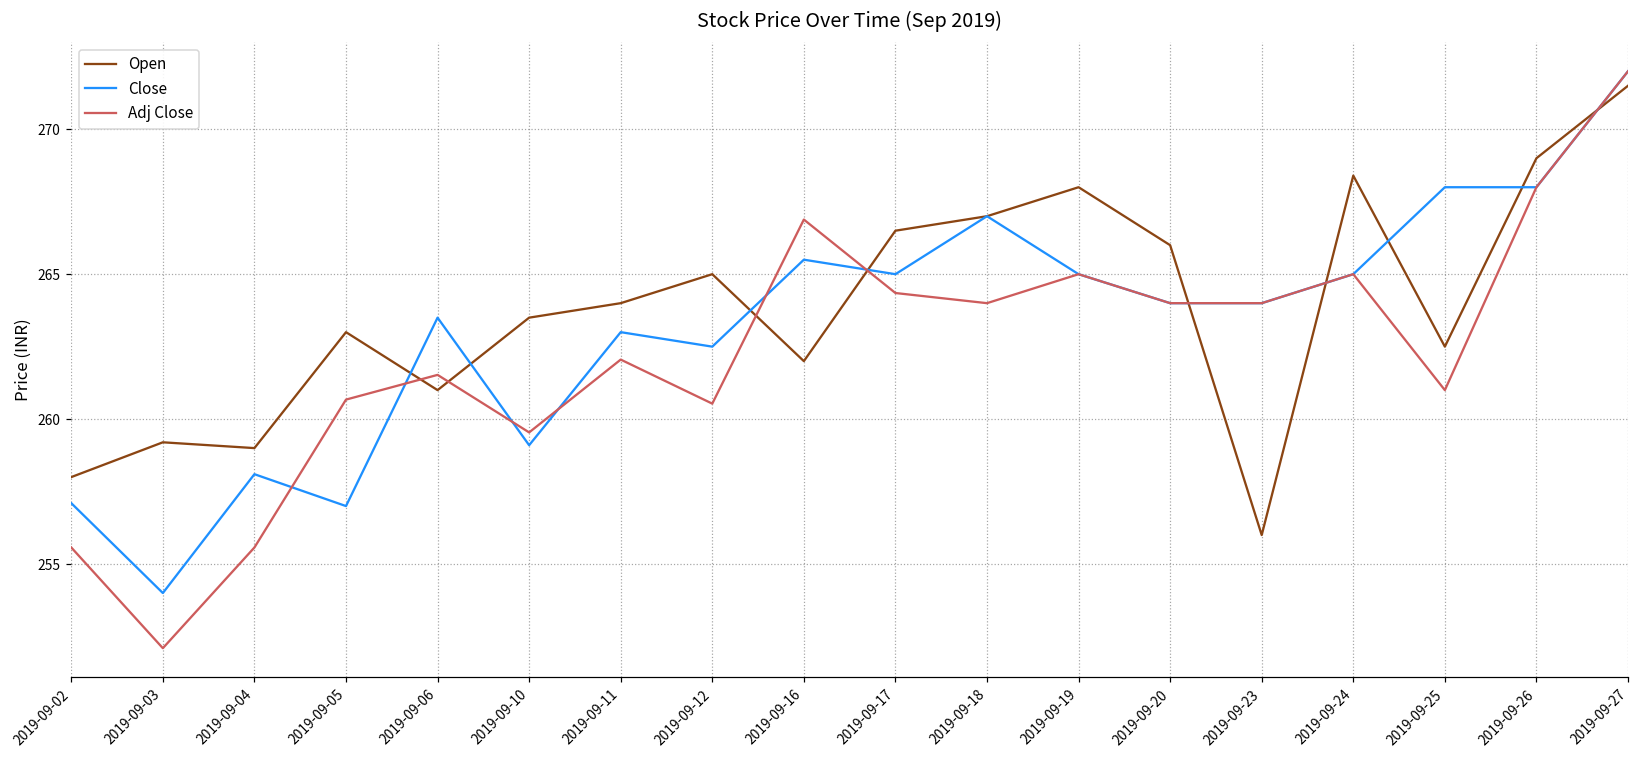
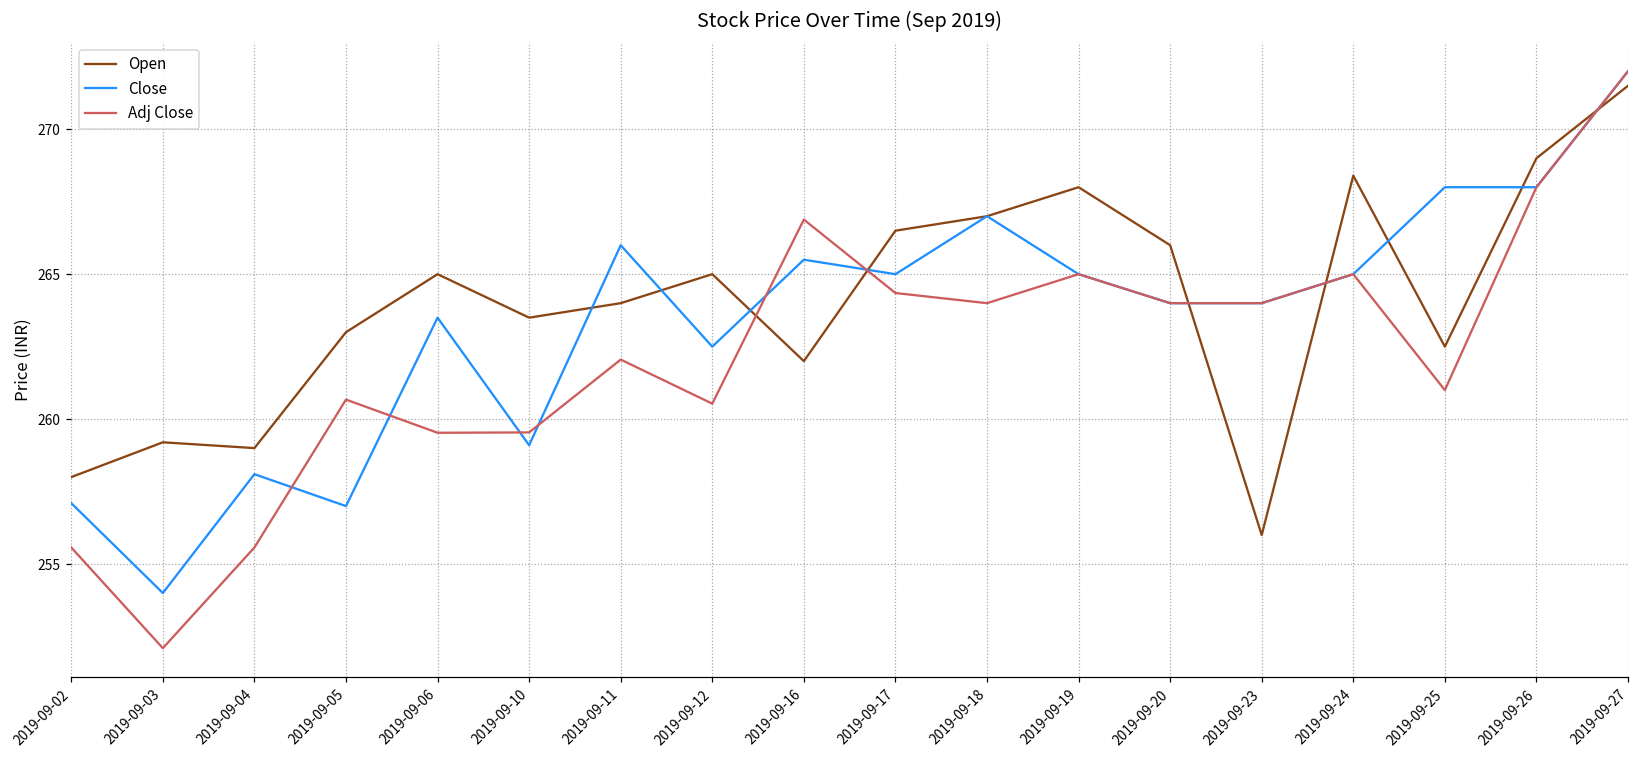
Open, 2019-09-06: 261 -> 265
Adj Close, 2019-09-06: 261.5 -> 259.5
Close, 2019-09-11: 263 -> 266
